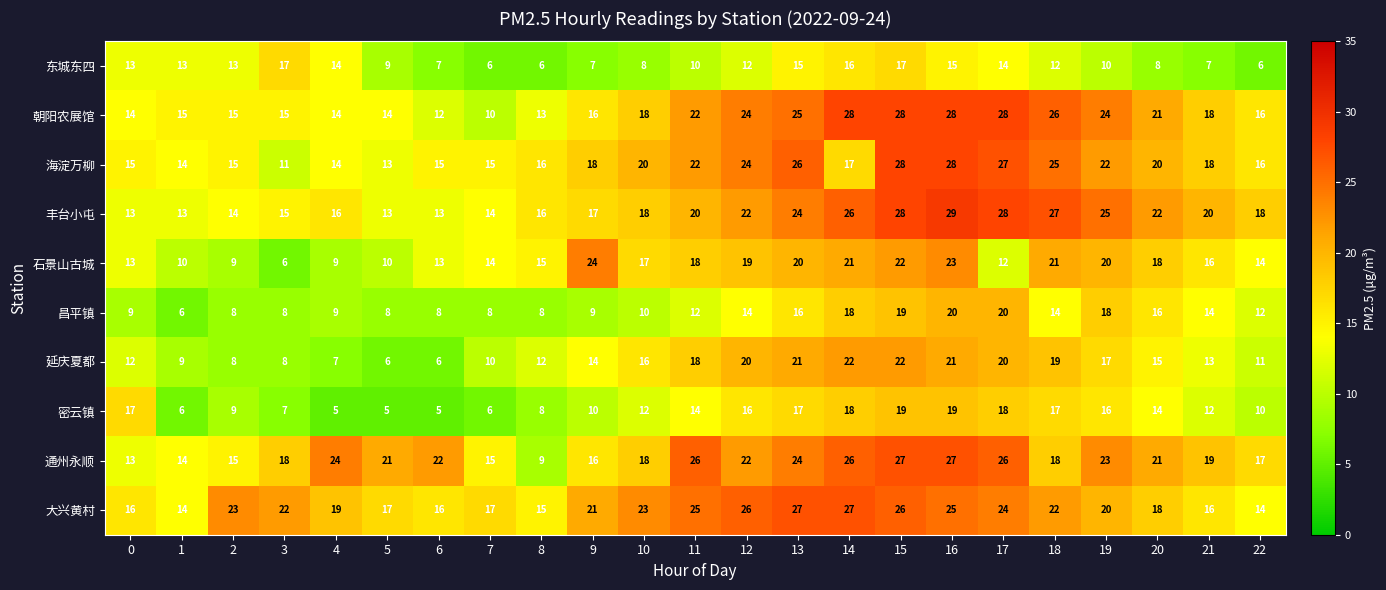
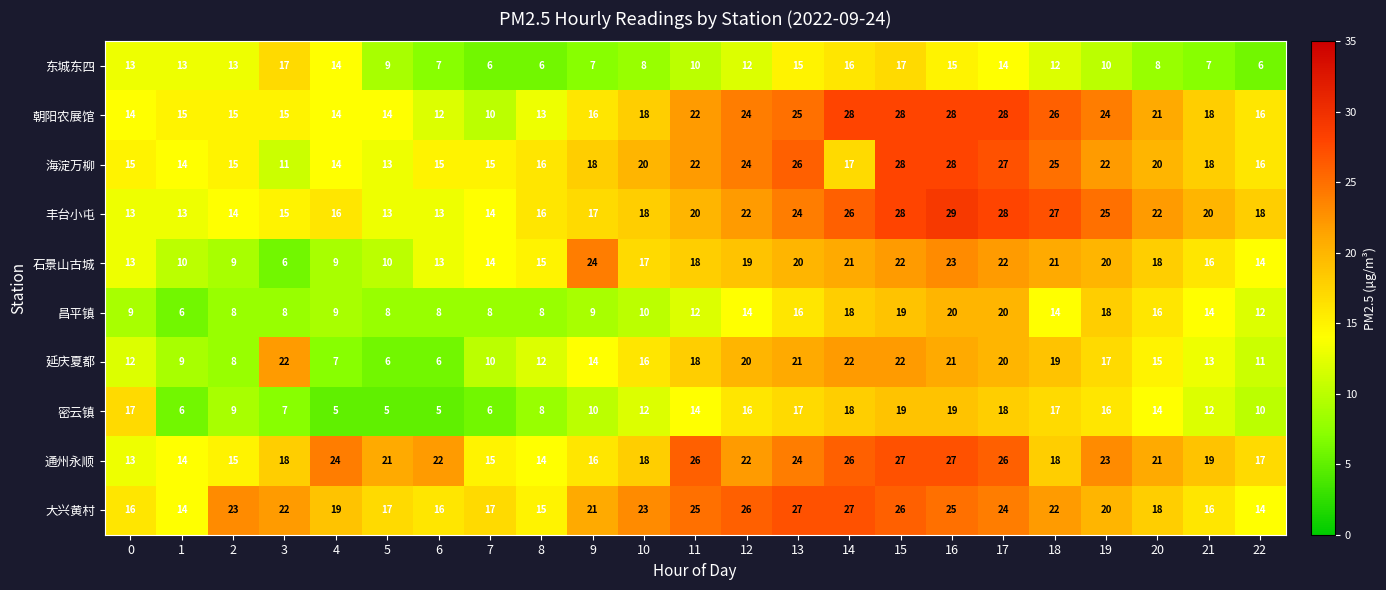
石景山古城, 17: 12 -> 22
延庆夏都, 3: 8 -> 22
通州永顺, 8: 9 -> 14
